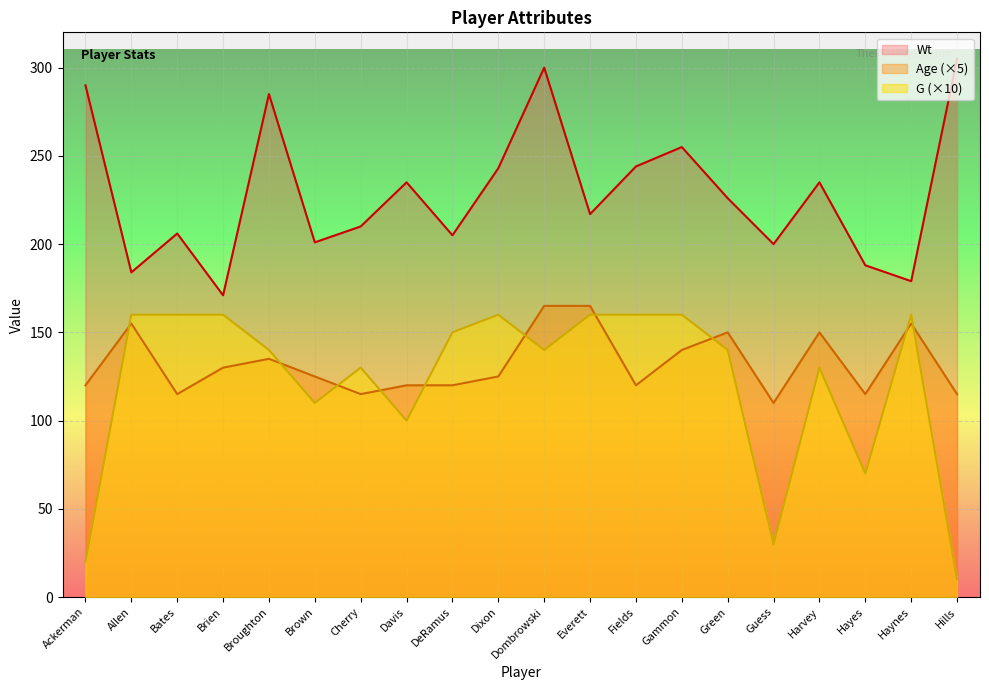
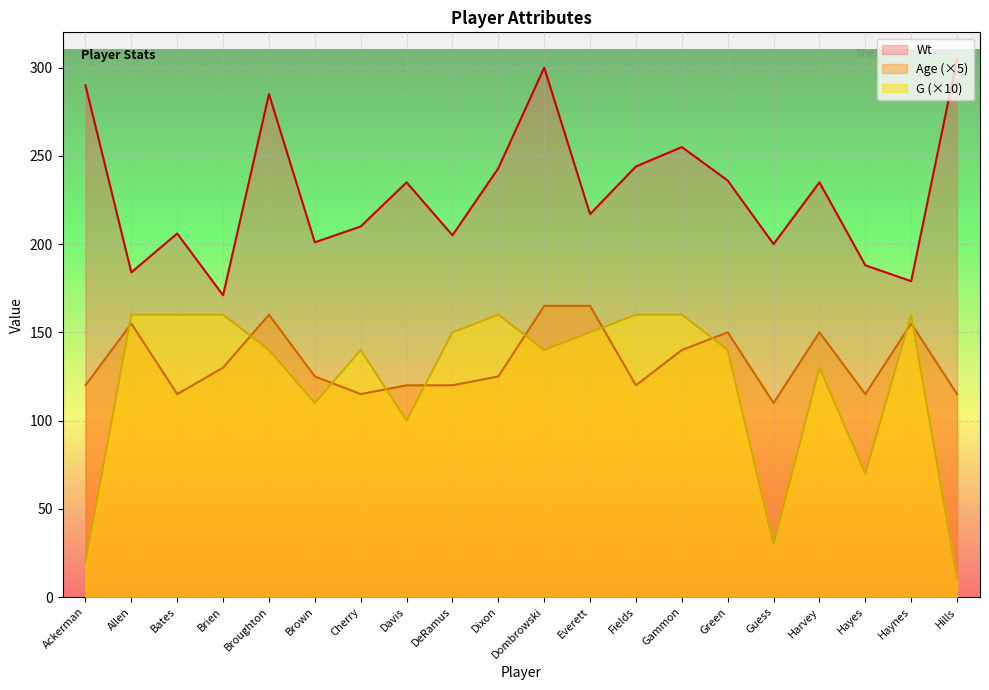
Age (×5), Broughton: 135 -> 160
G (×10), Cherry: 130 -> 140
G (×10), Everett: 160 -> 150
Wt, Green: 226 -> 236
